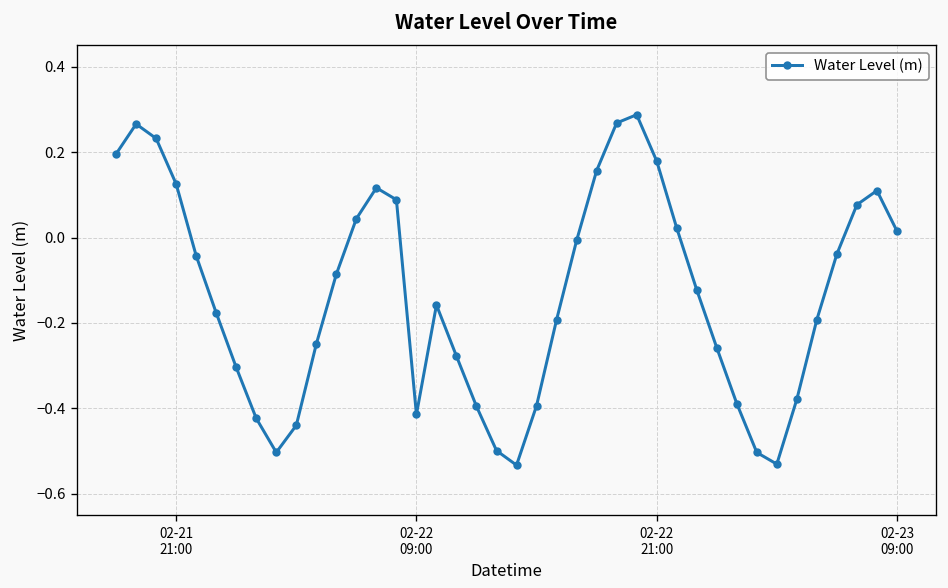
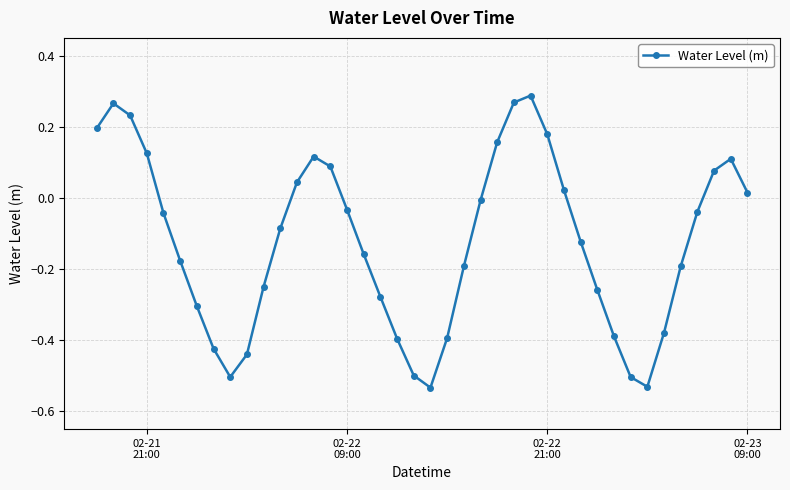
02-22 09:00: -0.41 -> -0.03
